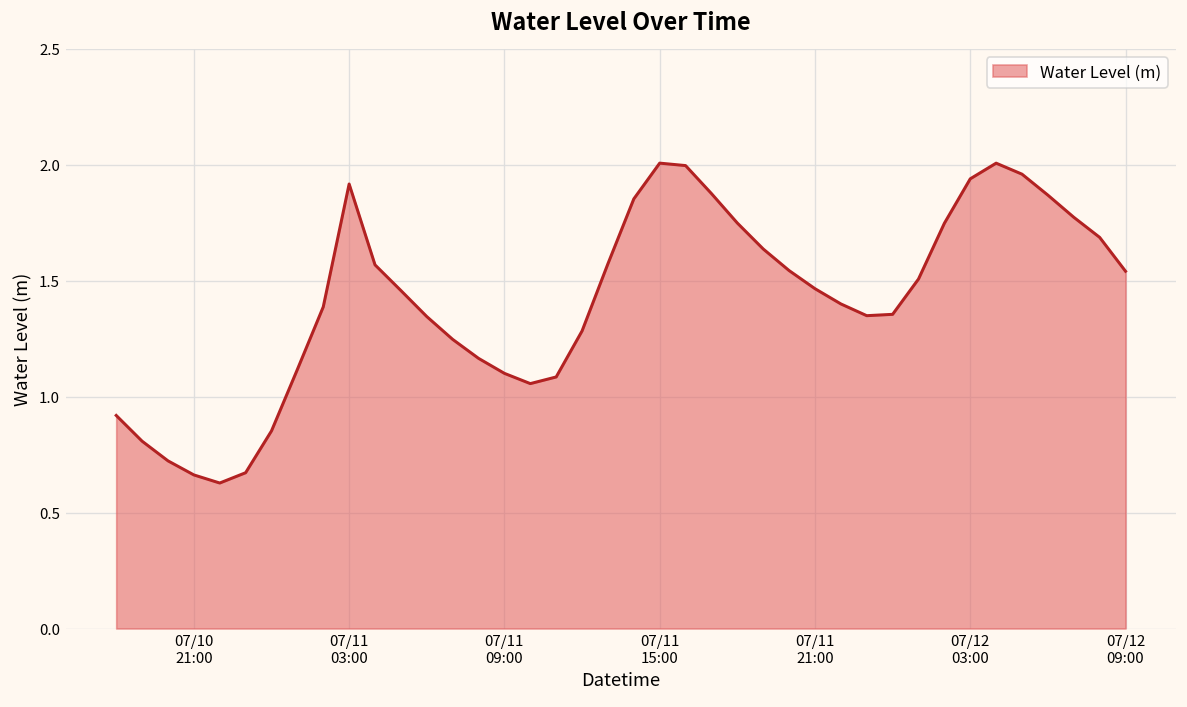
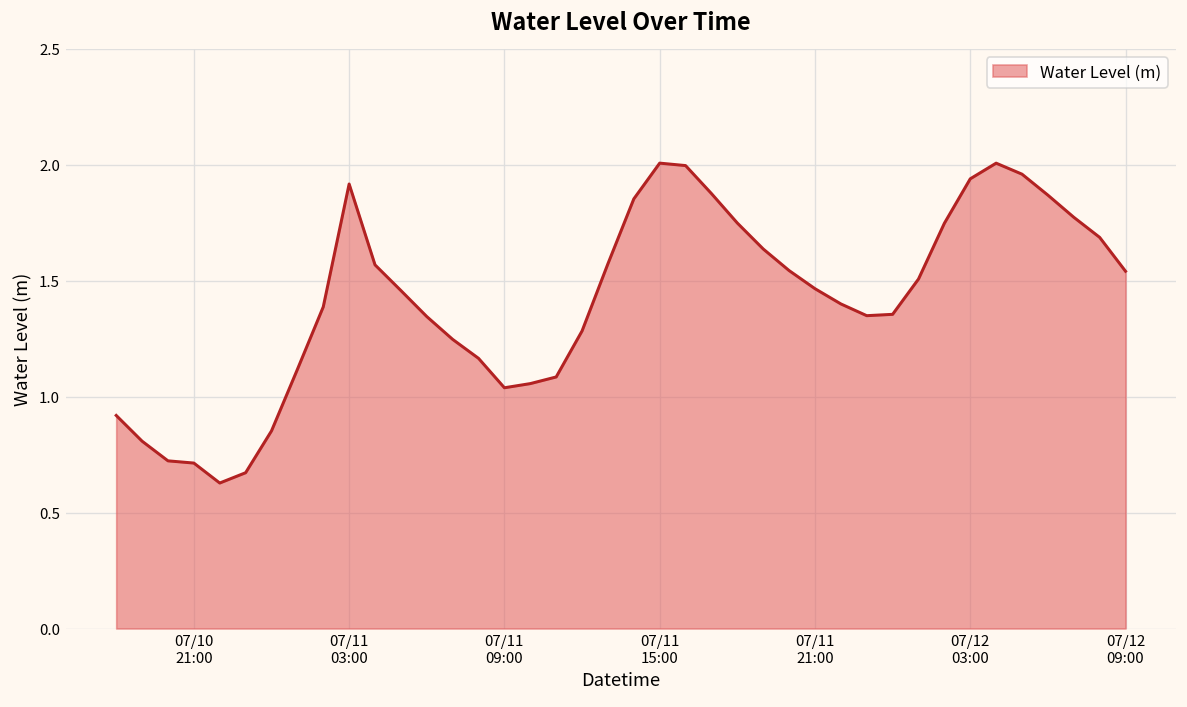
07/10 21:00: 0.66 -> 0.71
07/11 09:00: 1.10 -> 1.04
